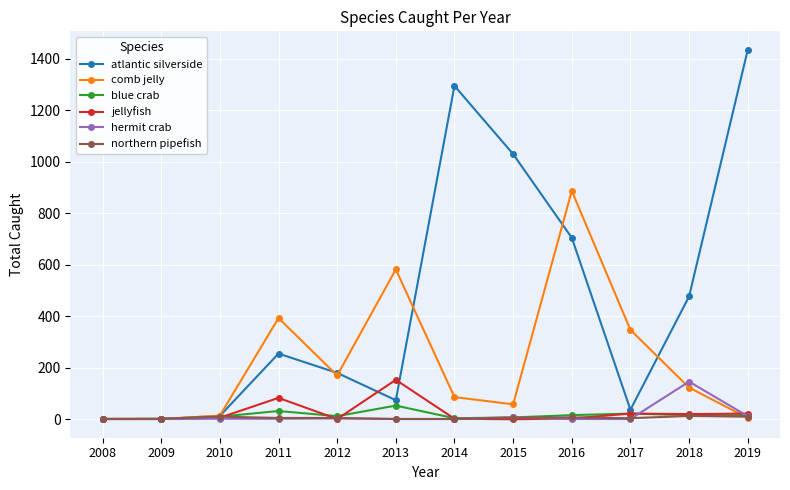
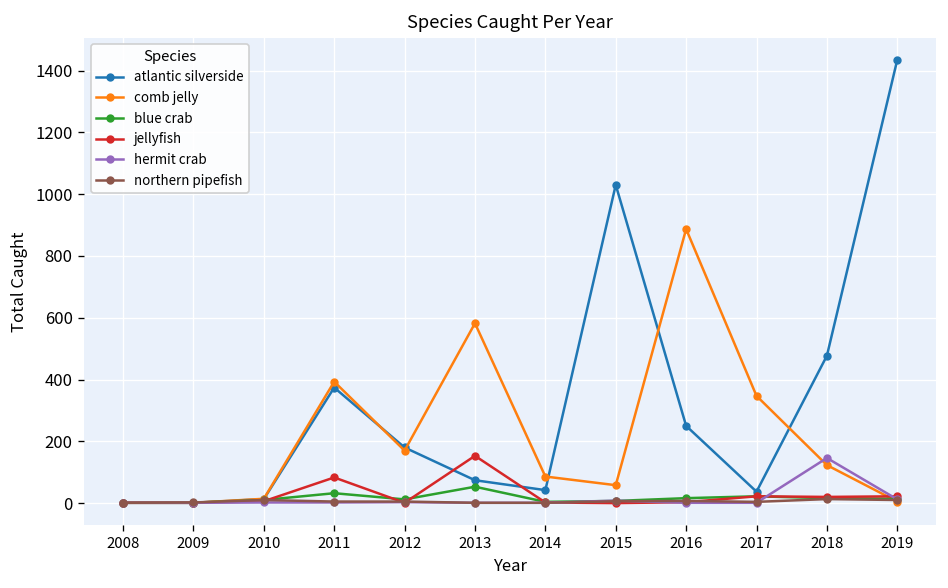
atlantic silverside, 2011: 260 -> 370
atlantic silverside, 2014: 1300 -> 40
atlantic silverside, 2016: 710 -> 250
